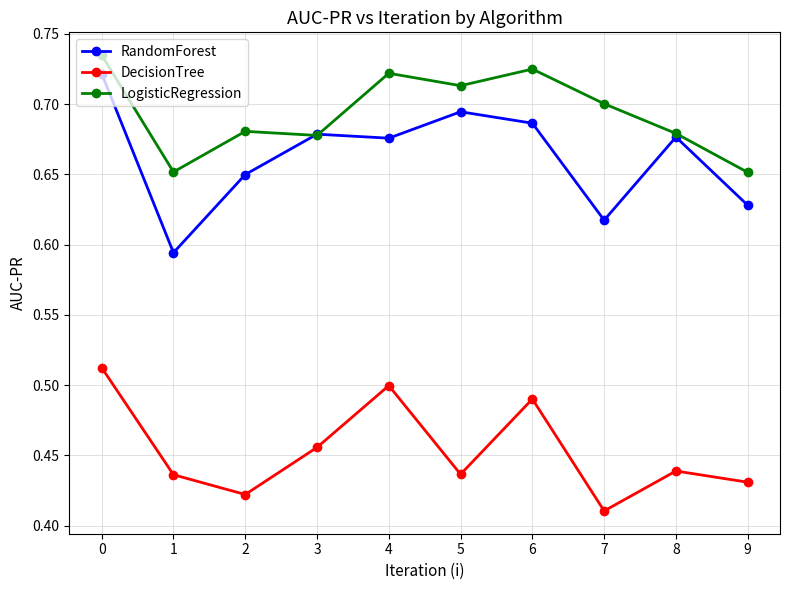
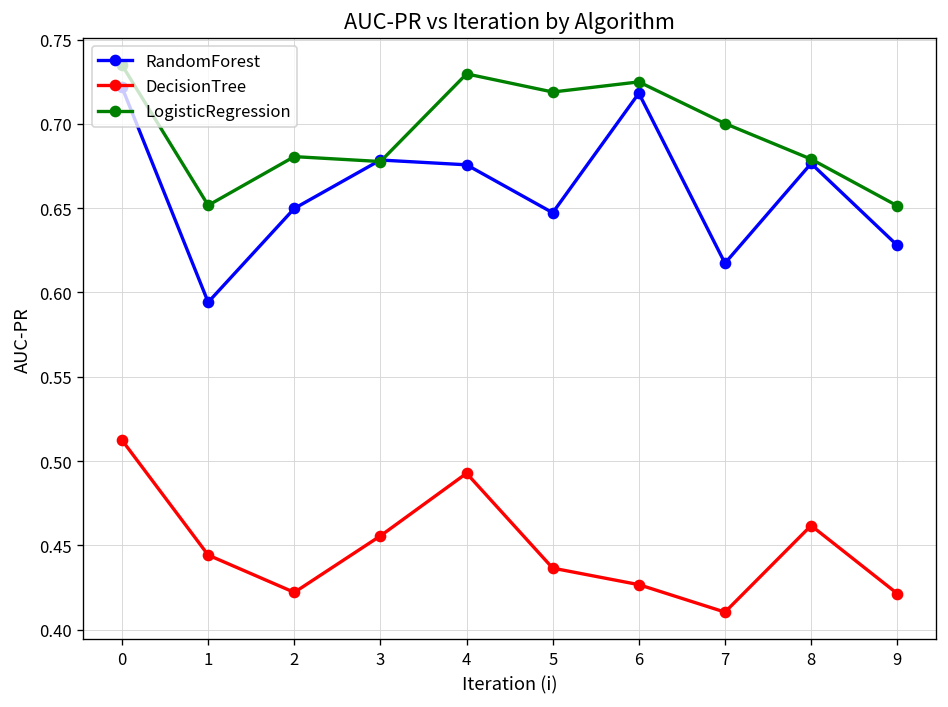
DecisionTree, 1: 0.436 -> 0.444
DecisionTree, 4: 0.500 -> 0.493
LogisticRegression, 4: 0.722 -> 0.730
RandomForest, 5: 0.694 -> 0.647
LogisticRegression, 5: 0.713 -> 0.719
RandomForest, 6: 0.686 -> 0.718
DecisionTree, 6: 0.490 -> 0.427
DecisionTree, 8: 0.439 -> 0.462
DecisionTree, 9: 0.431 -> 0.421
